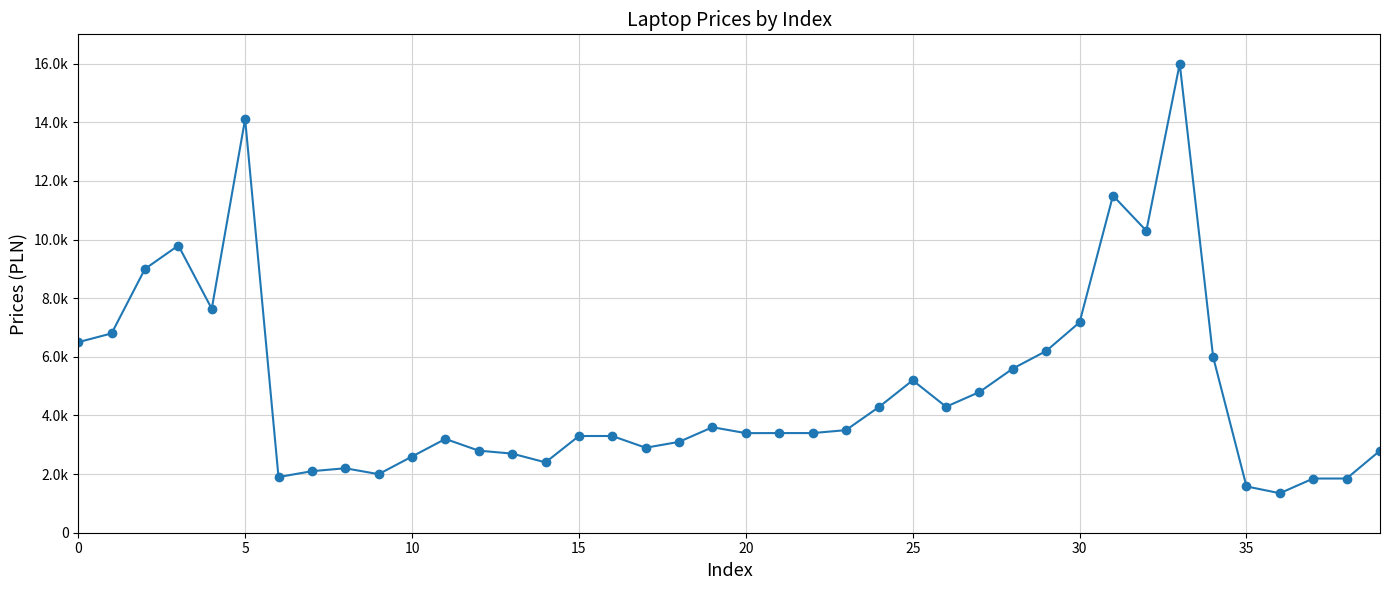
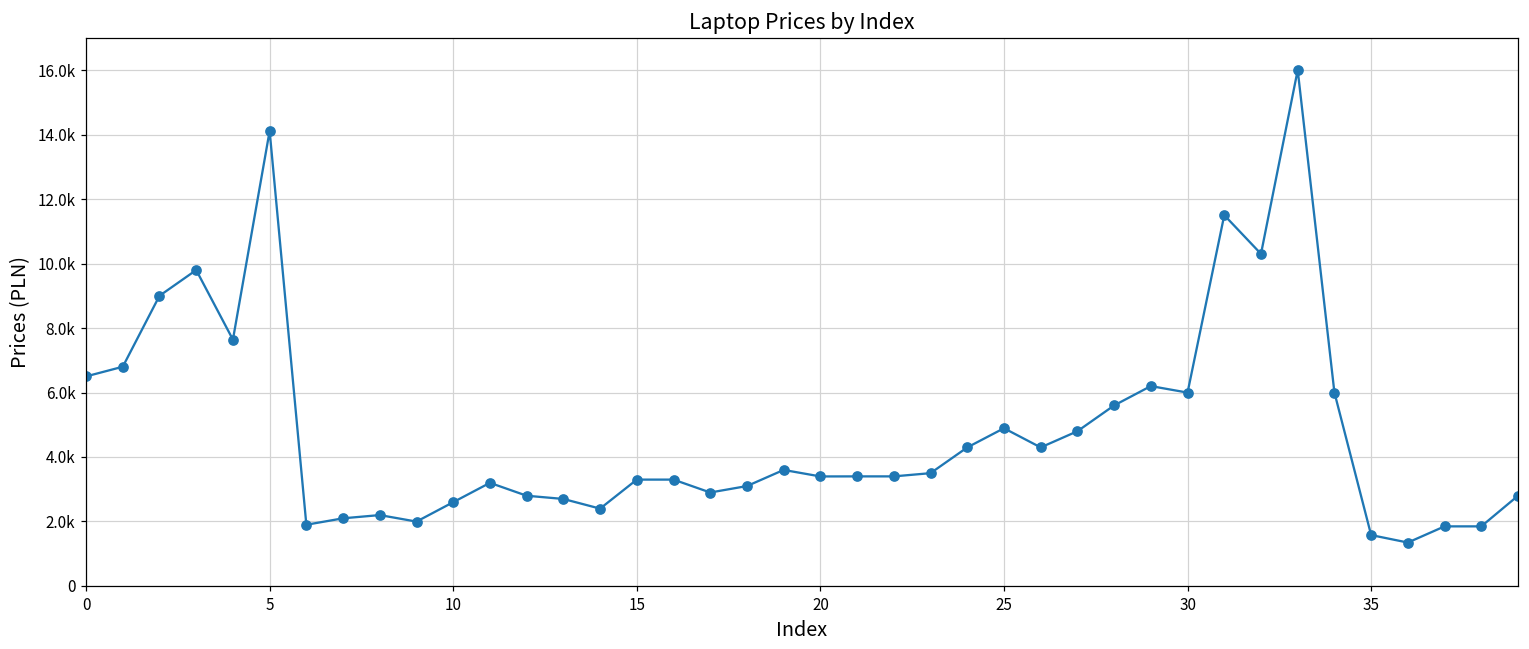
25: 5200 -> 4900
30: 7200 -> 6000
